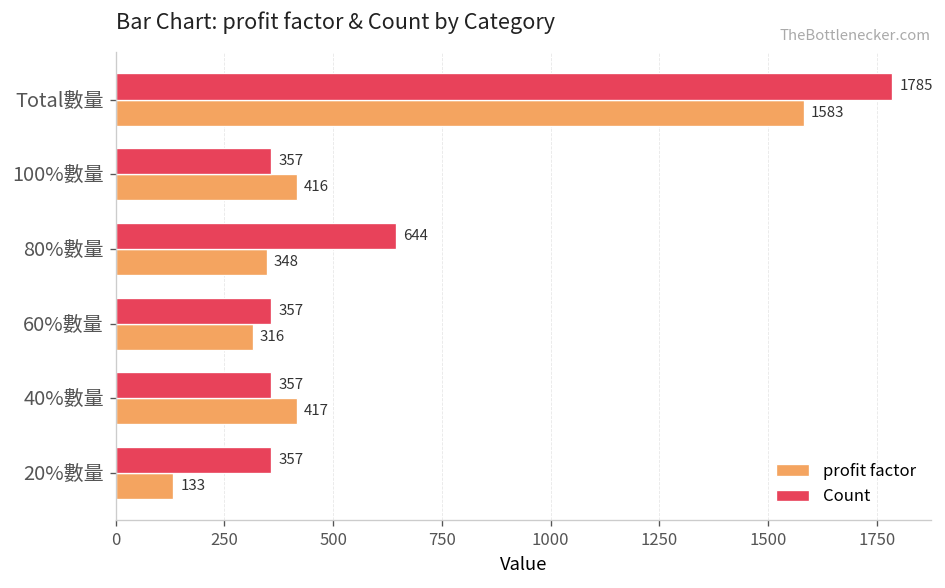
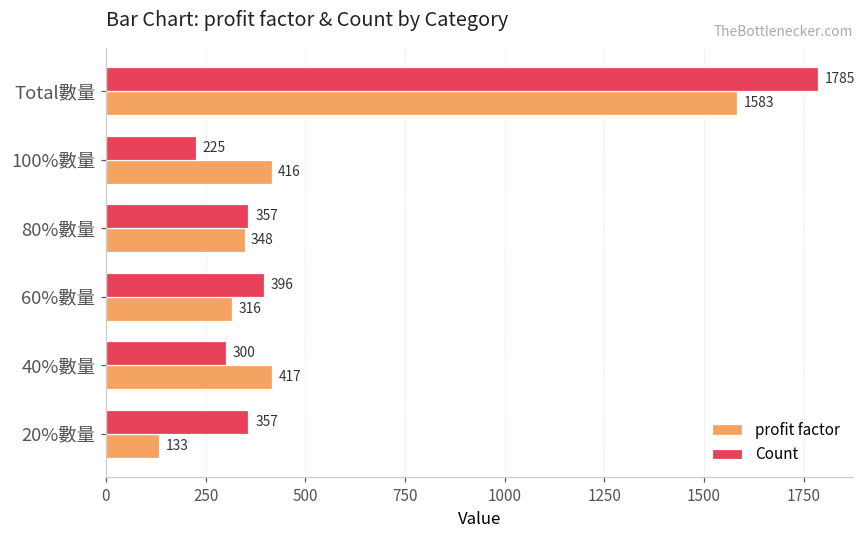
Count, 100%數量: 357 -> 225
Count, 80%數量: 644 -> 357
Count, 60%數量: 357 -> 396
Count, 40%數量: 357 -> 300
